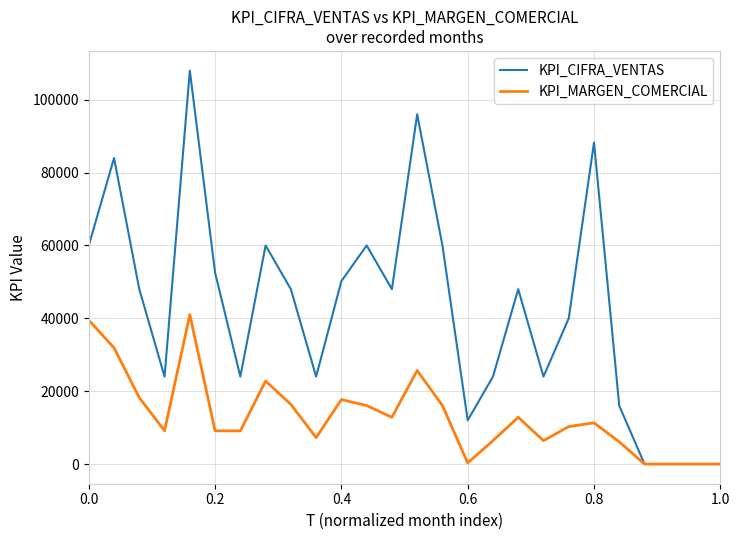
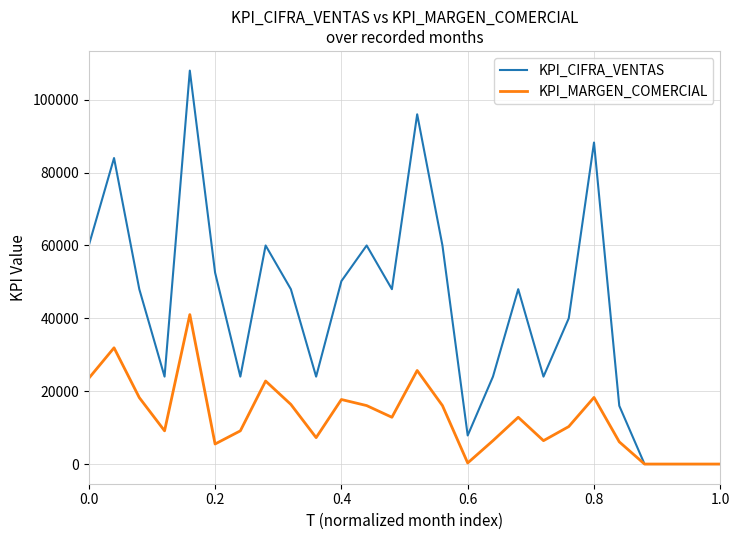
KPI_MARGEN_COMERCIAL, 0.0: 39000 -> 24000
KPI_MARGEN_COMERCIAL, 0.2: 9000 -> 6000
KPI_CIFRA_VENTAS, 0.6: 12000 -> 8000
KPI_MARGEN_COMERCIAL, 0.8: 11000 -> 18000
